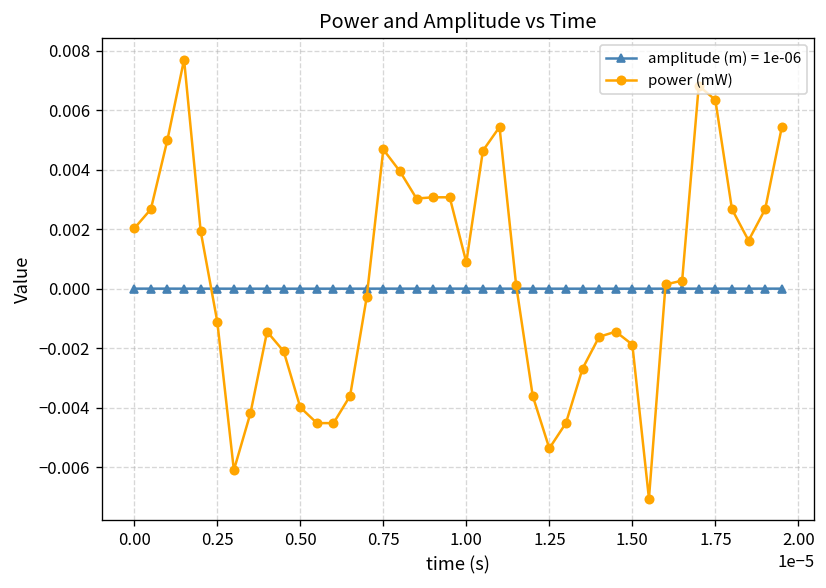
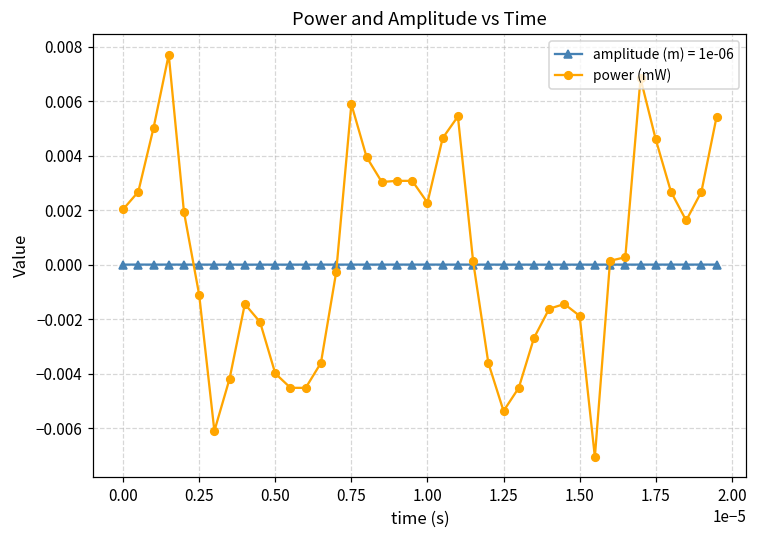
power (mW), 0.75: 0.0047 -> 0.0059
power (mW), 1.00: 0.0009 -> 0.0023
power (mW), 1.75: 0.0063 -> 0.0046
